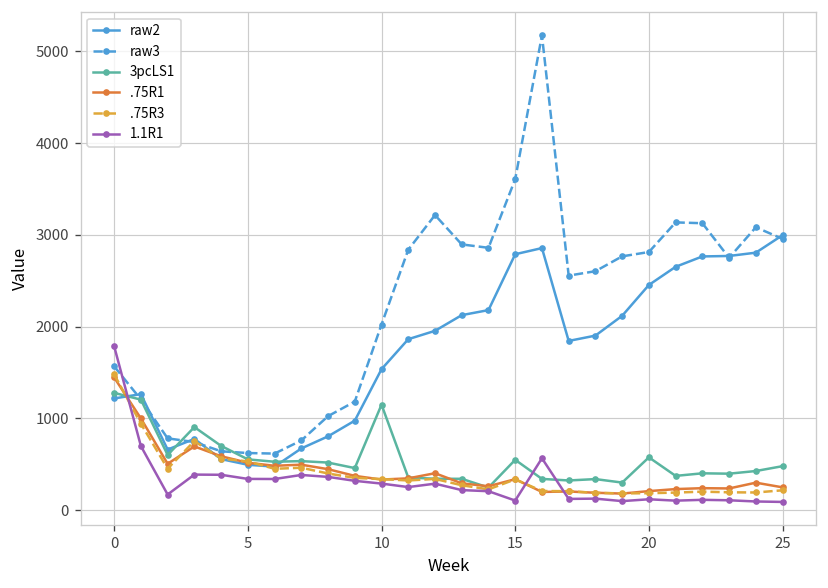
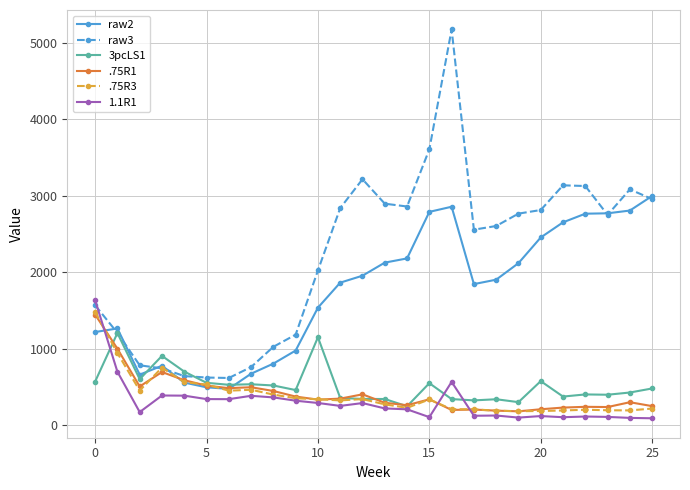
3pcLS1, 0: 1300 -> 600
1.1R1, 0: 1800 -> 1600
